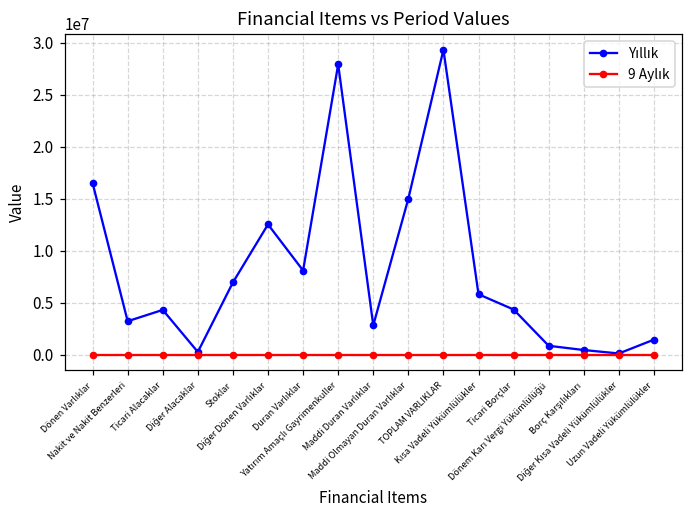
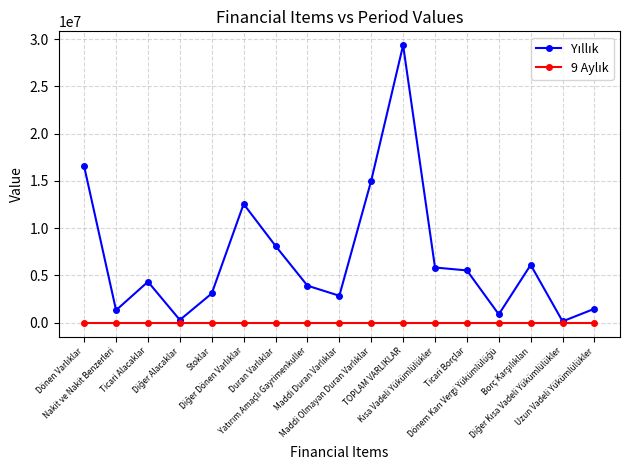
Yıllık, Nakit ve Nakit Benzerleri: 3000000 -> 1000000
Yıllık, Stoklar: 7000000 -> 3000000
Yıllık, Yatırım Amaçlı Gayrimenkuller: 28000000 -> 4000000
Yıllık, Ticari Borçlar: 4000000 -> 6000000
Yıllık, Borç Karşılıkları: 0 -> 6000000
